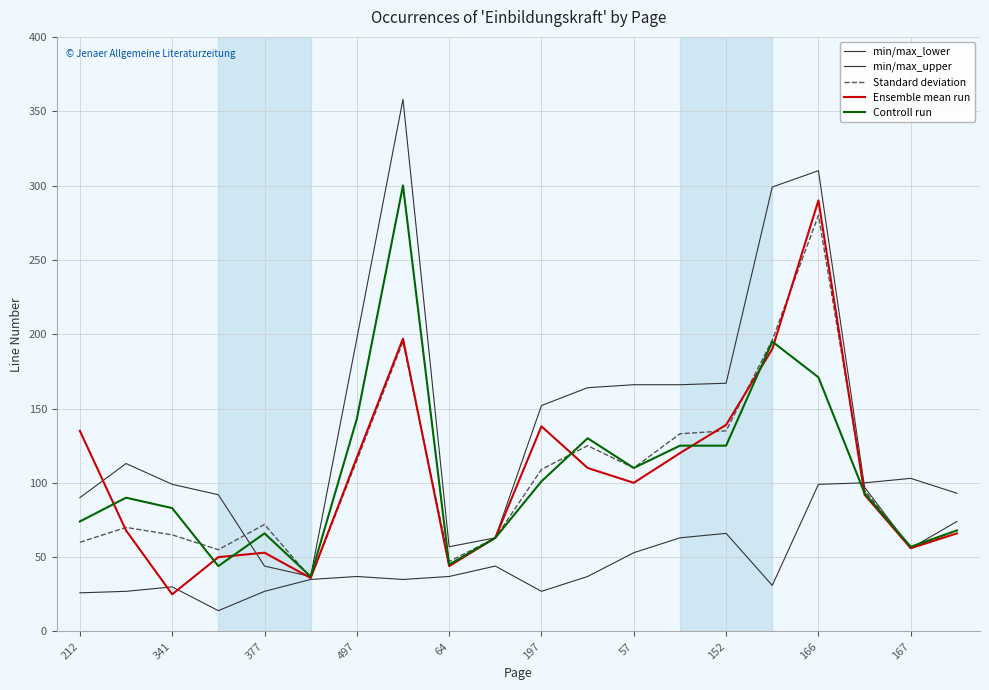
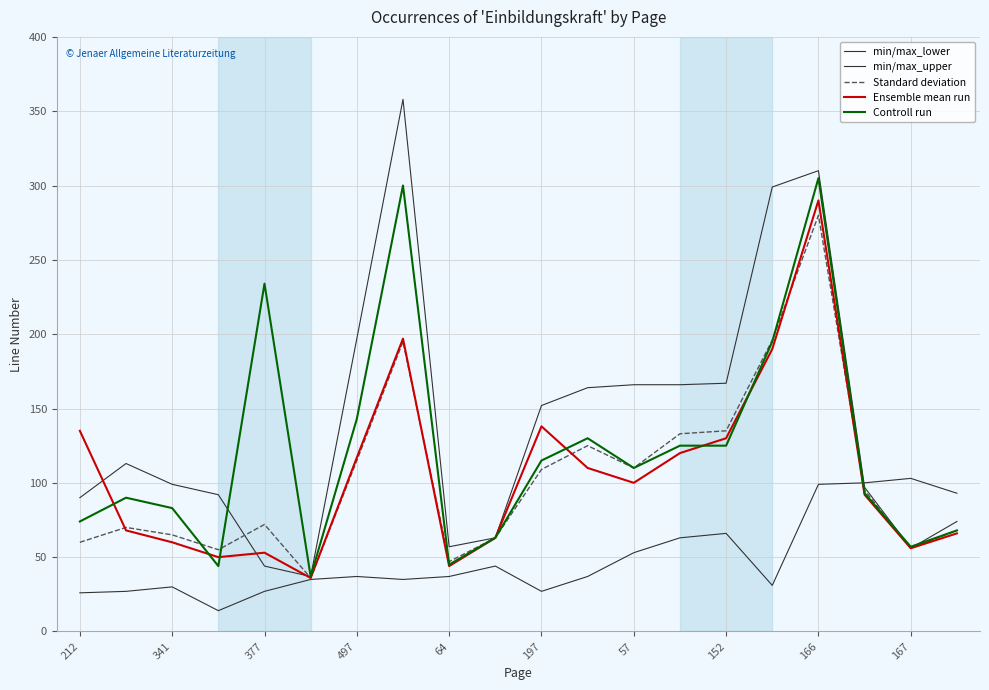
Ensemble mean run, 341: 25 -> 60
Controll run, 377: 66 -> 234
Controll run, 197: 101 -> 115
Ensemble mean run, 152: 139 -> 130
Controll run, 166: 171 -> 305
